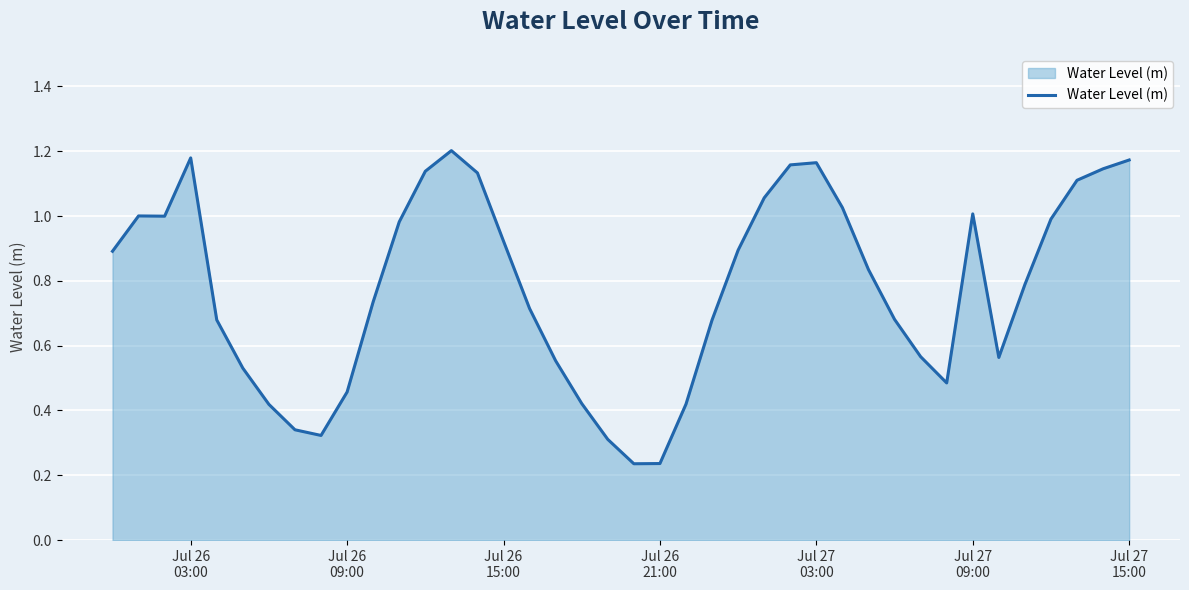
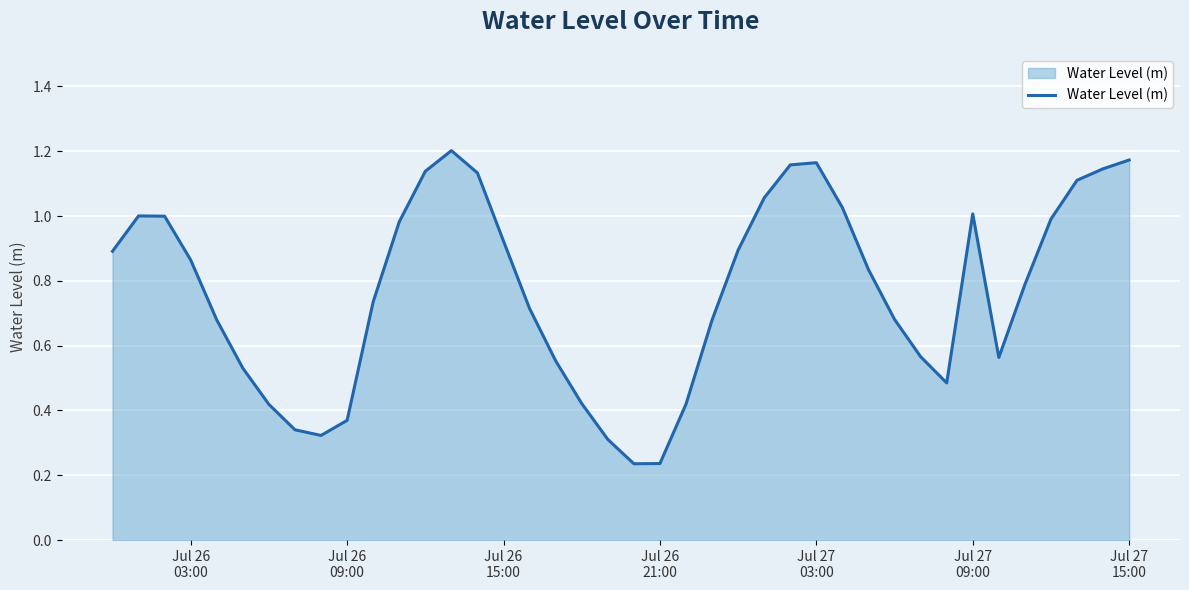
Jul 26 03:00: 1.18 -> 0.86
Jul 26 09:00: 0.46 -> 0.37
